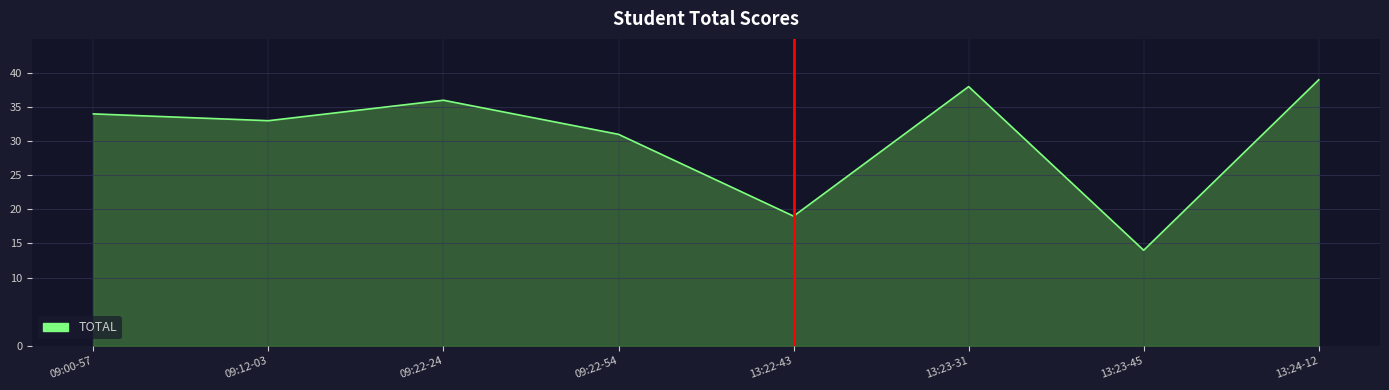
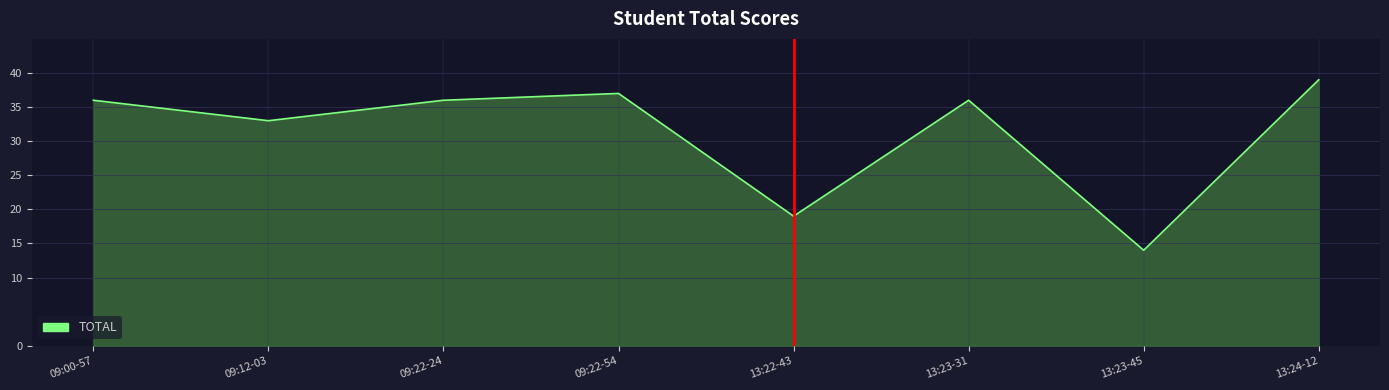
09:00-57: 34 -> 36
09:22-54: 31 -> 37
13:23-31: 38 -> 36
